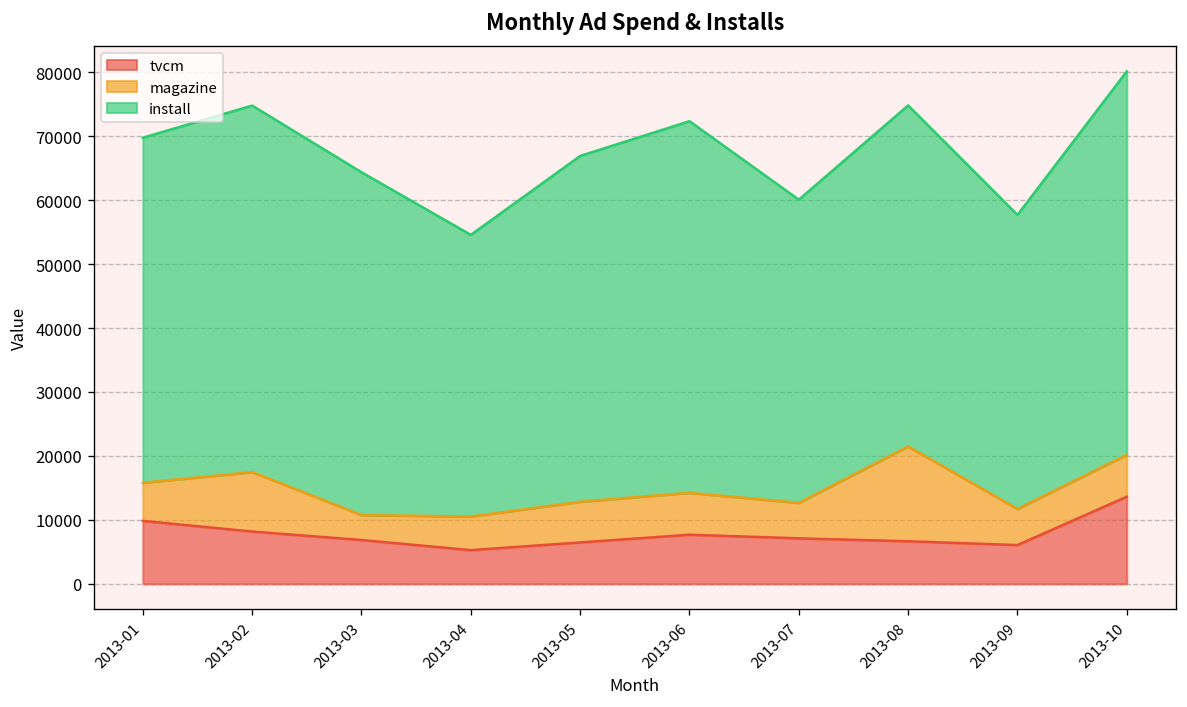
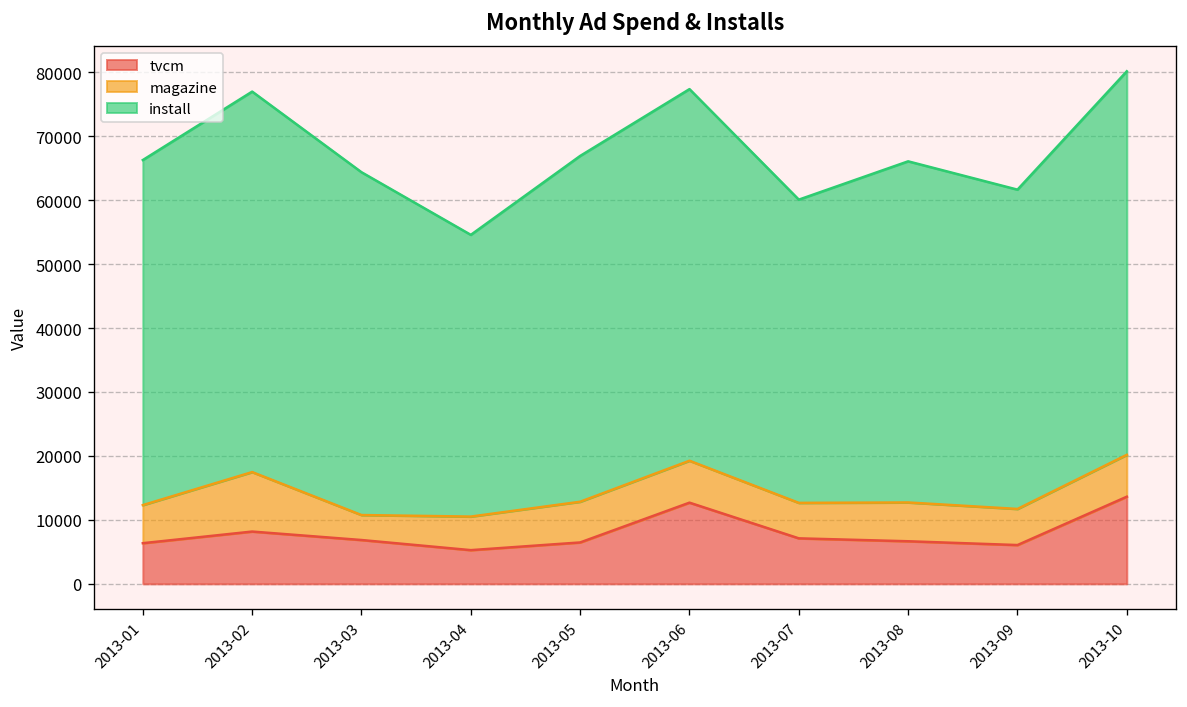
tvcm, 2013-01: 10000 -> 6000
install, 2013-02: 57000 -> 59000
tvcm, 2013-06: 8000 -> 13000
magazine, 2013-08: 15000 -> 6000
install, 2013-09: 46000 -> 50000
